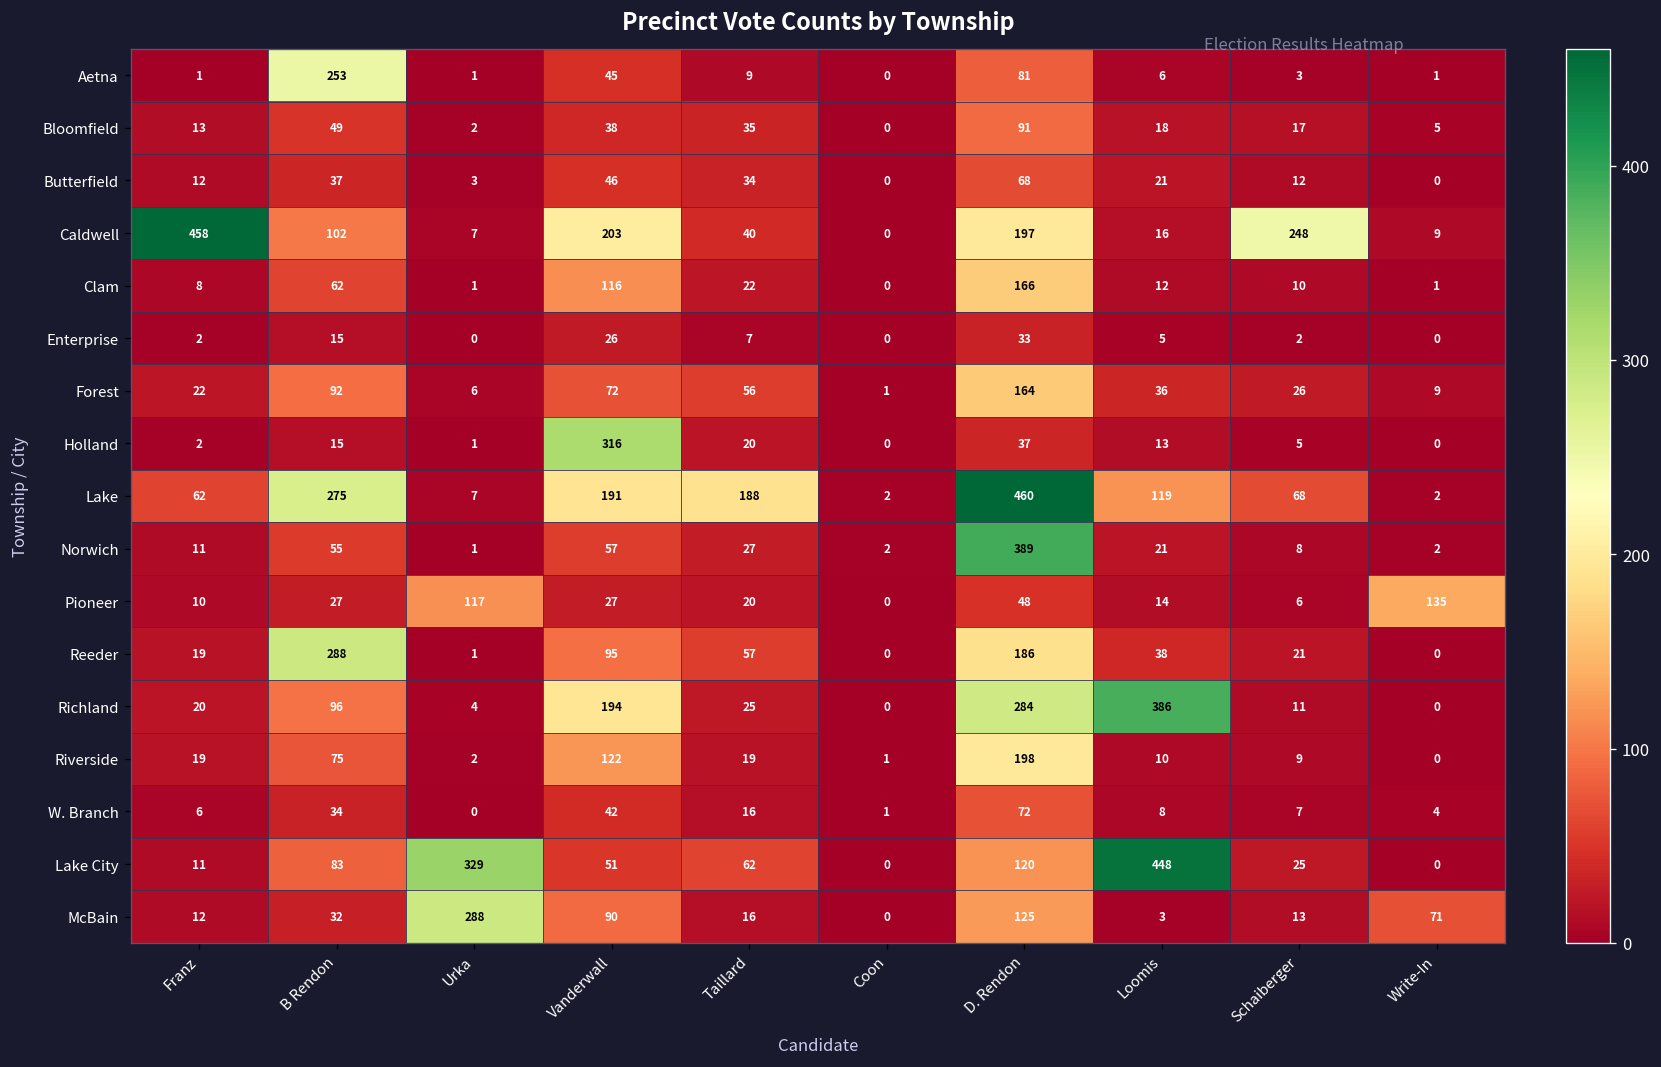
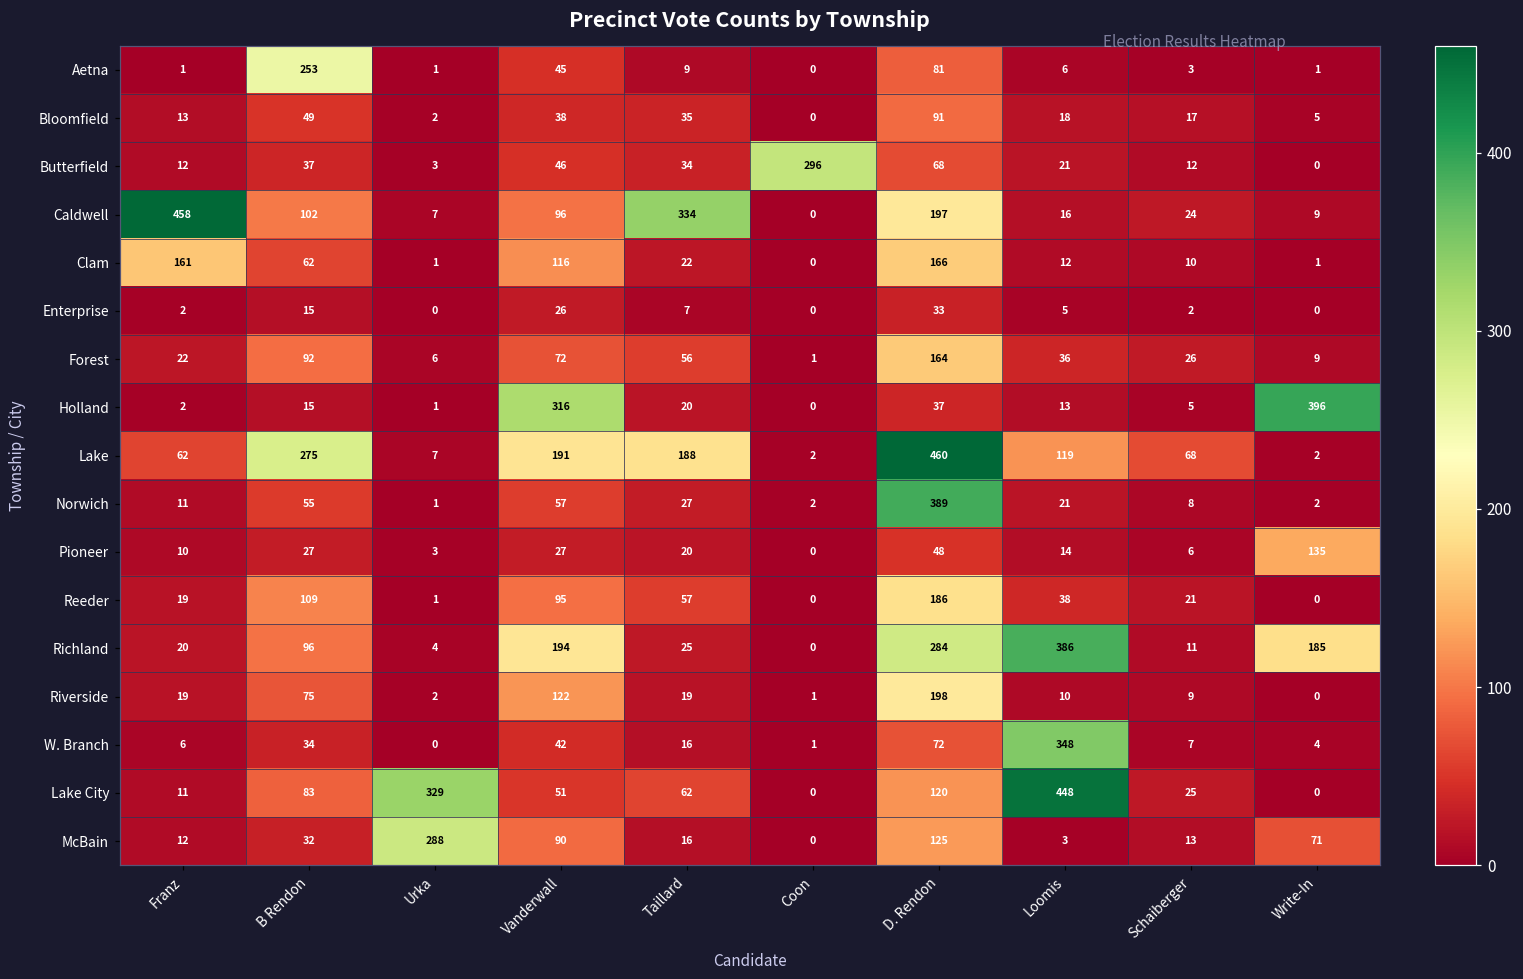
Butterfield, Coon: 0 -> 296
Caldwell, Vanderwall: 203 -> 96
Caldwell, Taillard: 40 -> 334
Caldwell, Schaiberger: 248 -> 24
Clam, Franz: 8 -> 161
Holland, Write-In: 0 -> 396
Pioneer, Urka: 117 -> 3
Reeder, B Rendon: 288 -> 109
Richland, Write-In: 0 -> 185
W. Branch, Loomis: 8 -> 348
